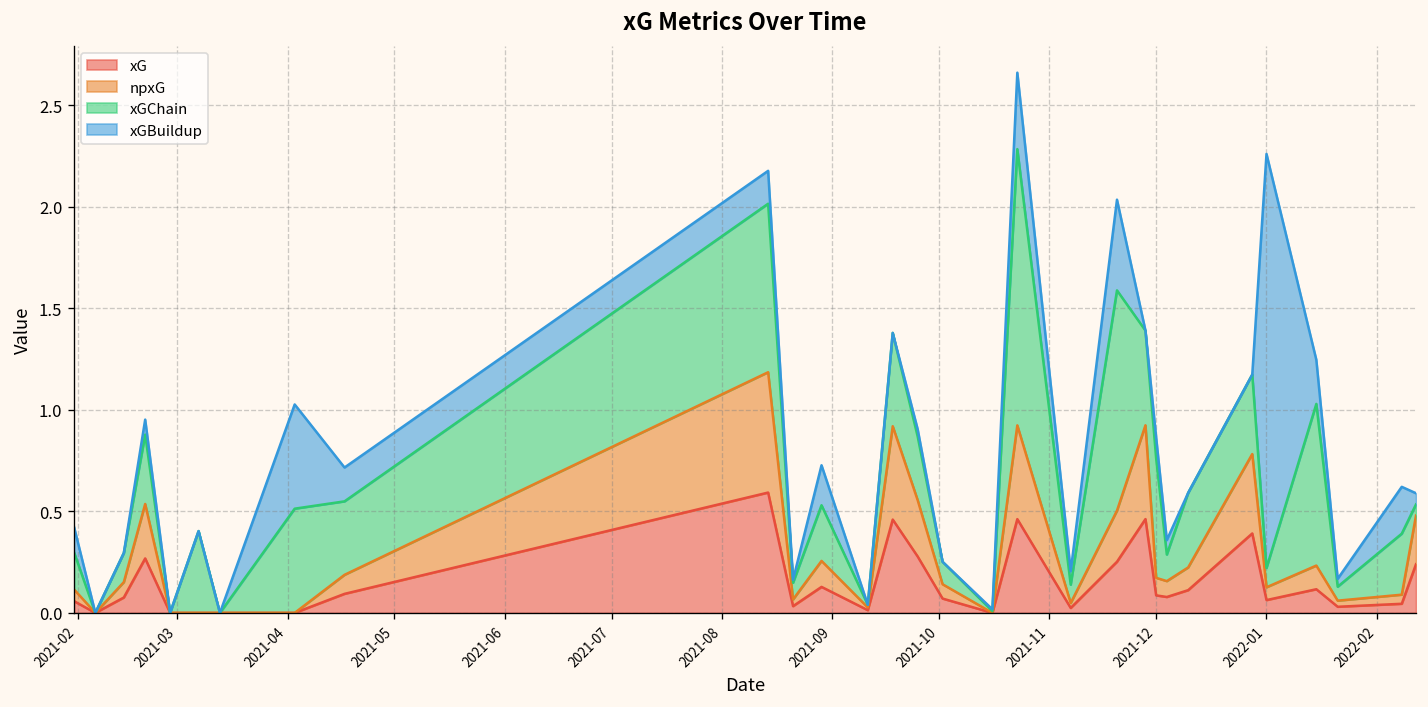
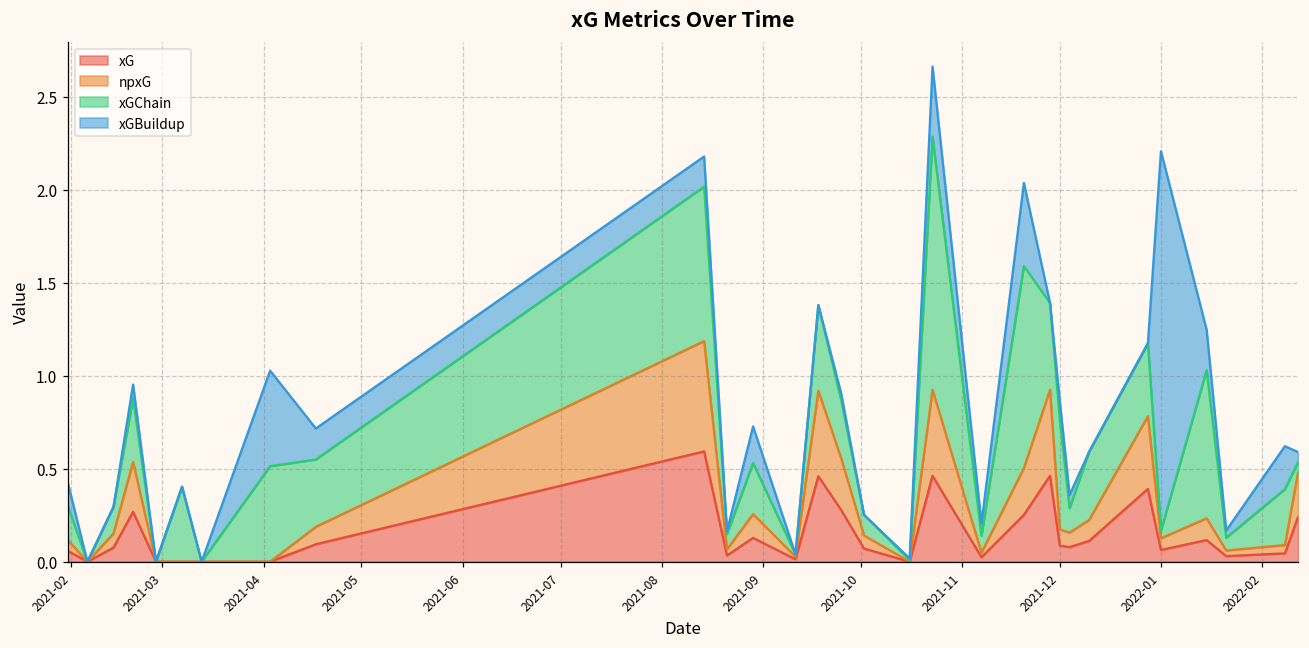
xGChain, 2022-01: 0.10 -> 0.04
